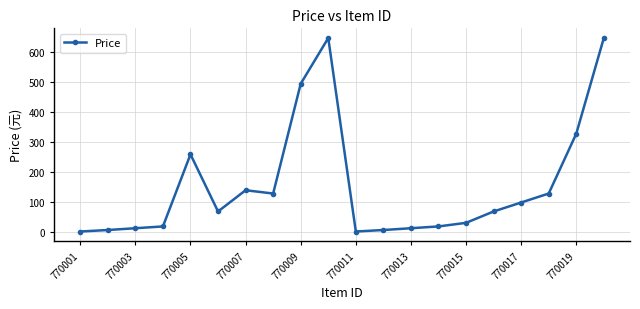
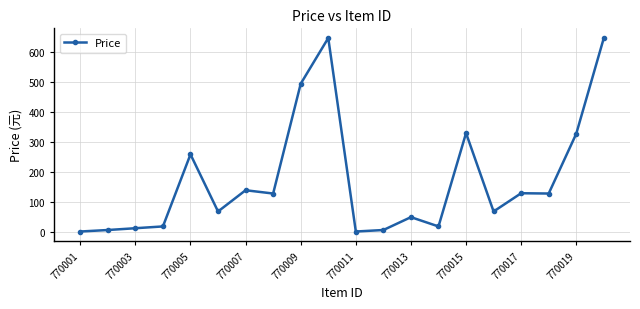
770013: 10 -> 50
770015: 30 -> 330
770017: 100 -> 130
